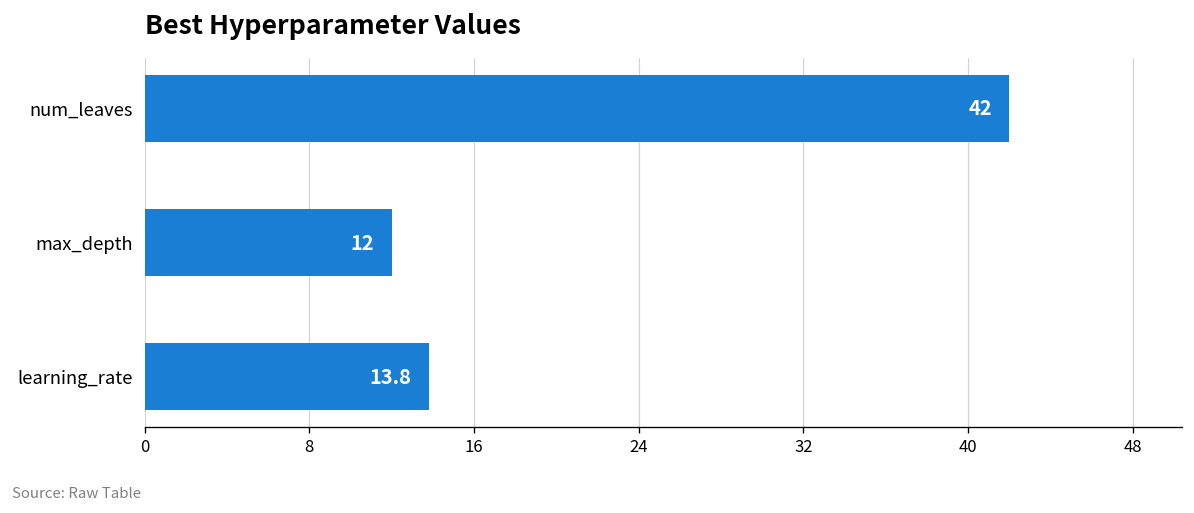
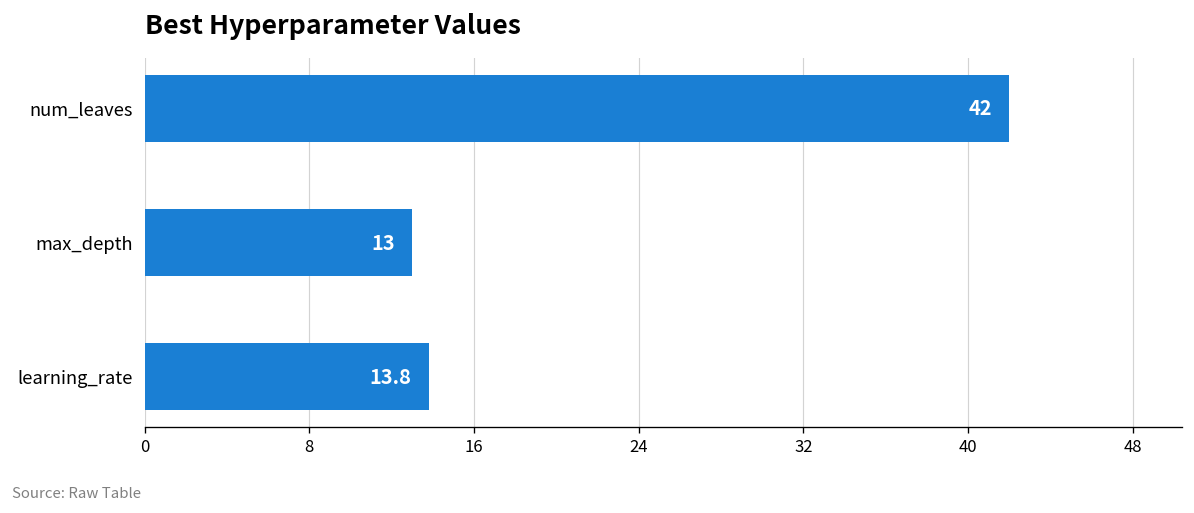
max_depth: 12 -> 13
